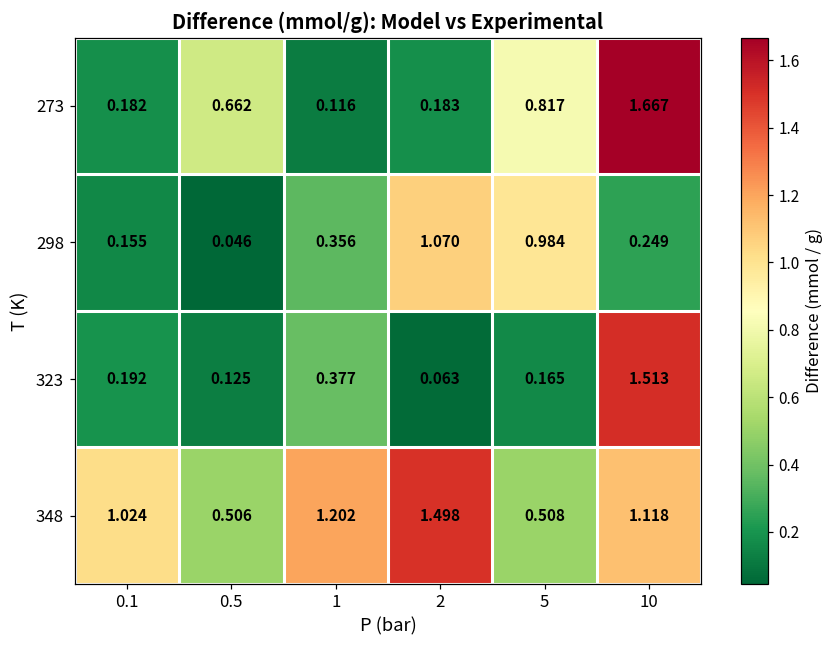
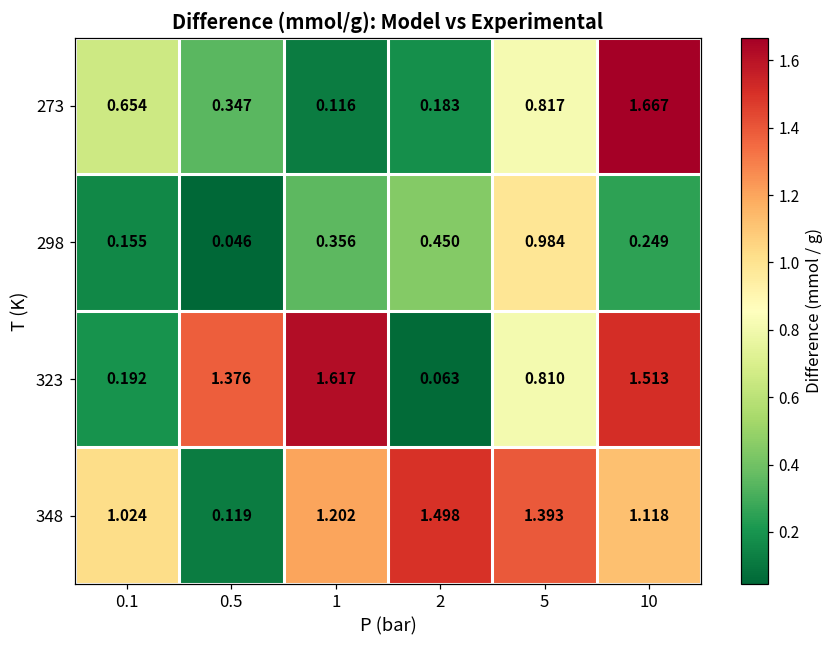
273, 0.1: 0.182 -> 0.654
273, 0.5: 0.662 -> 0.347
298, 2: 1.070 -> 0.450
323, 0.5: 0.125 -> 1.376
323, 1: 0.377 -> 1.617
323, 5: 0.165 -> 0.810
348, 0.5: 0.506 -> 0.119
348, 5: 0.508 -> 1.393
